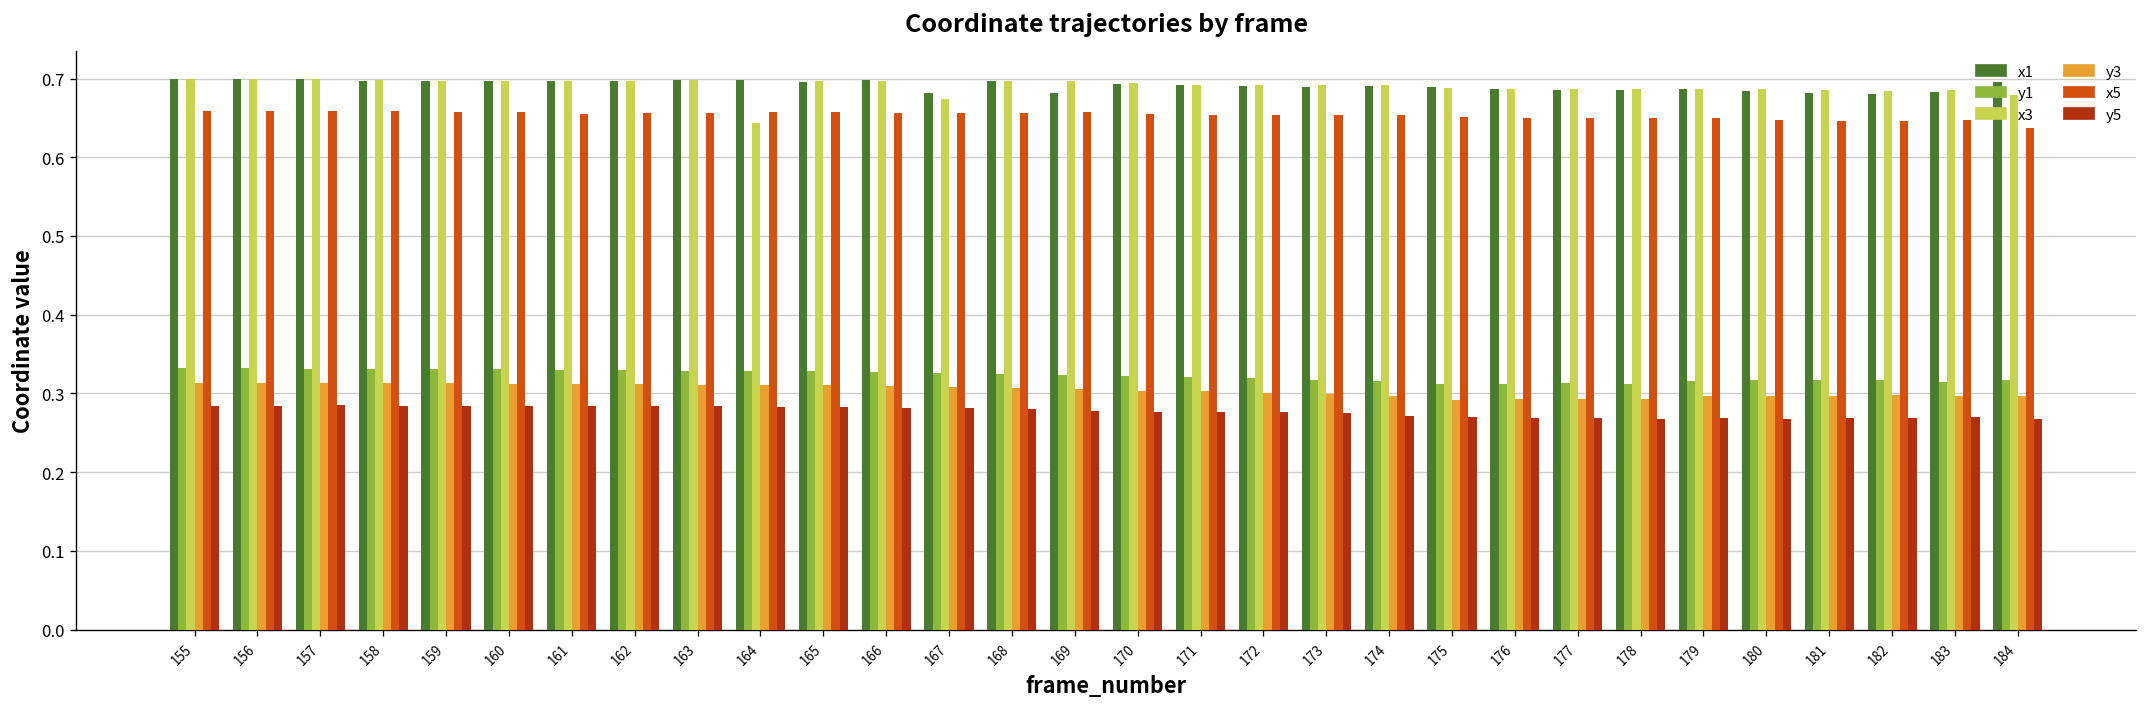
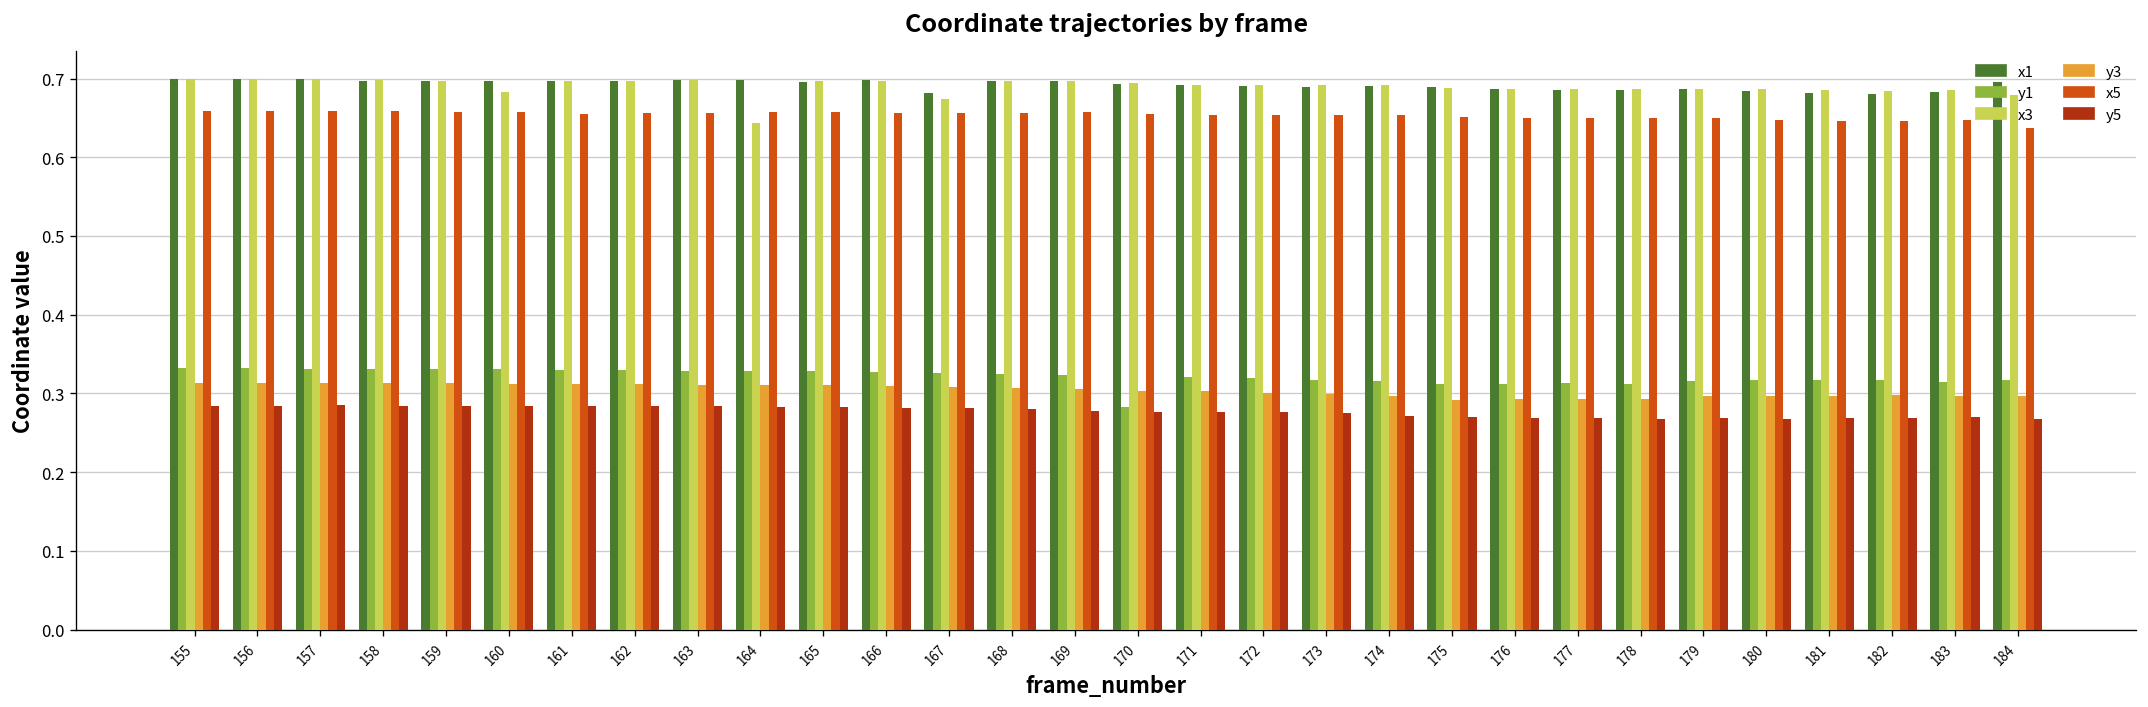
x3, 160: 0.70 -> 0.68
x1, 169: 0.68 -> 0.70
y1, 170: 0.32 -> 0.28
